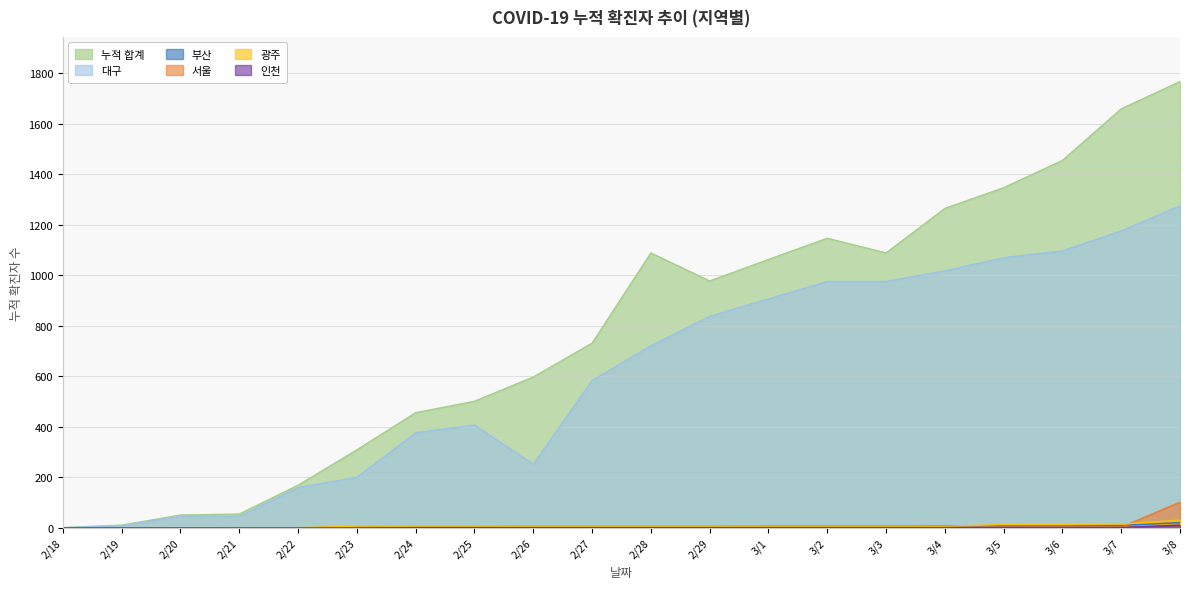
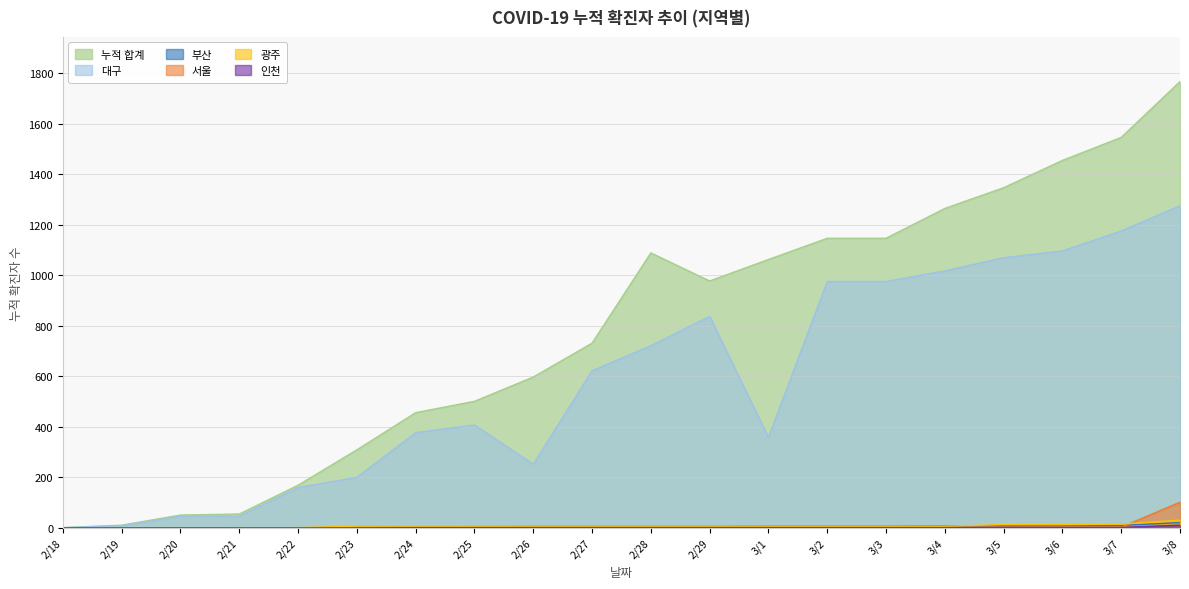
대구, 2/27: 580 -> 620
대구, 3/1: 910 -> 360
누적 합계, 3/3: 1090 -> 1150
누적 합계, 3/7: 1660 -> 1550
